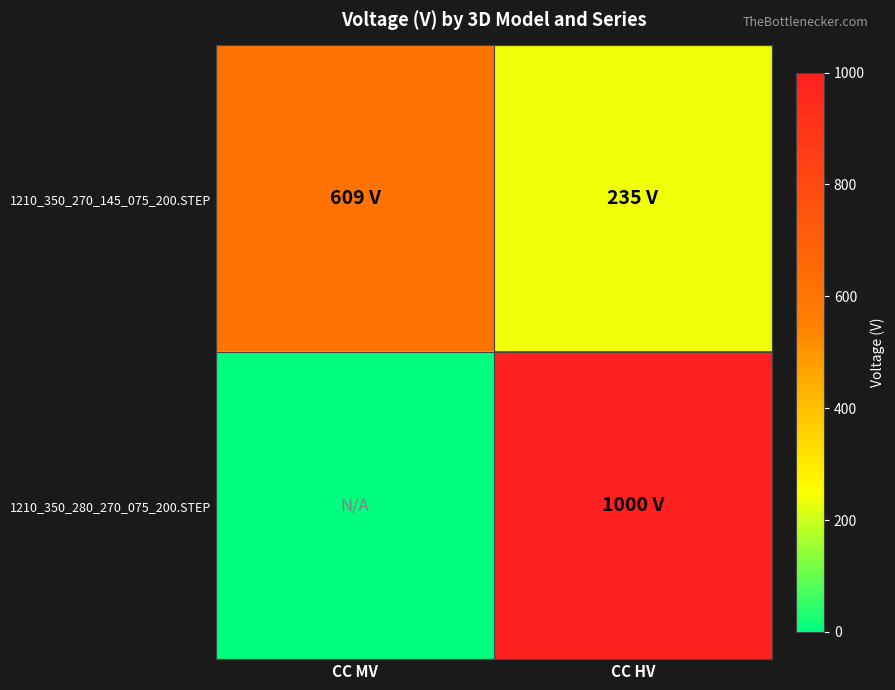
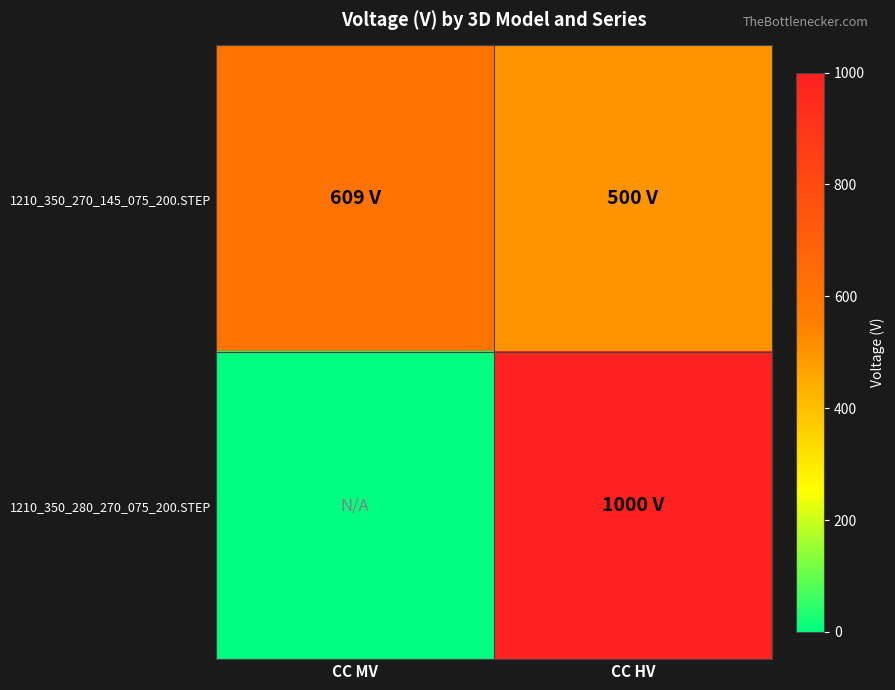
1210_350_270_145_075_200.STEP, CC HV: 235 -> 500
